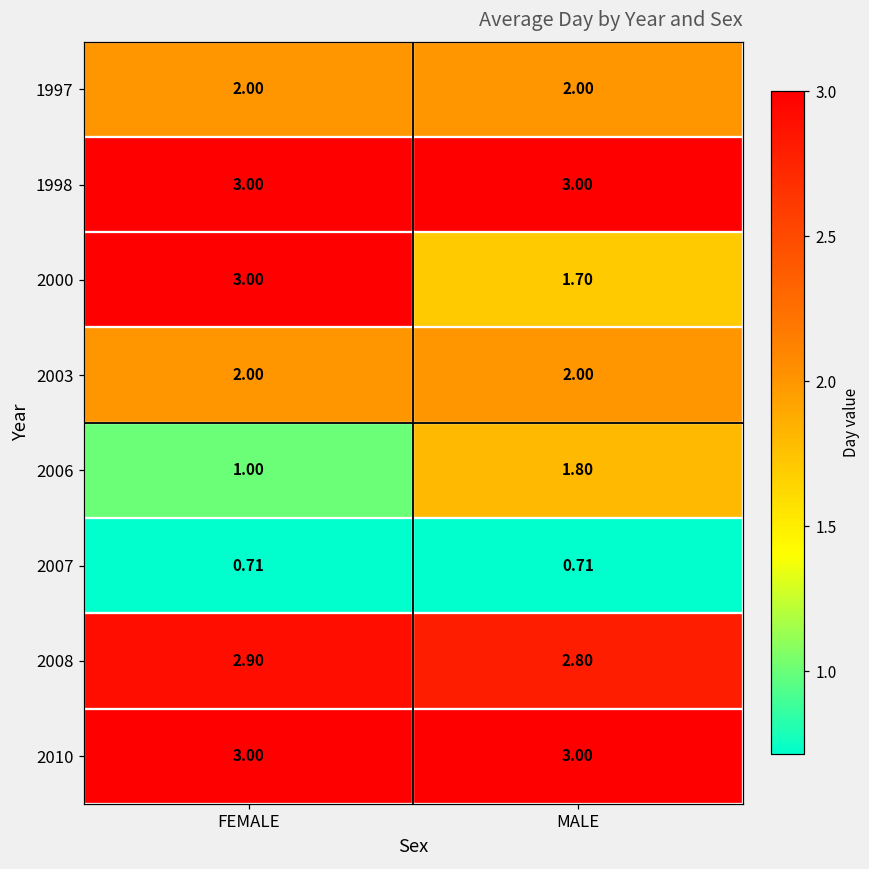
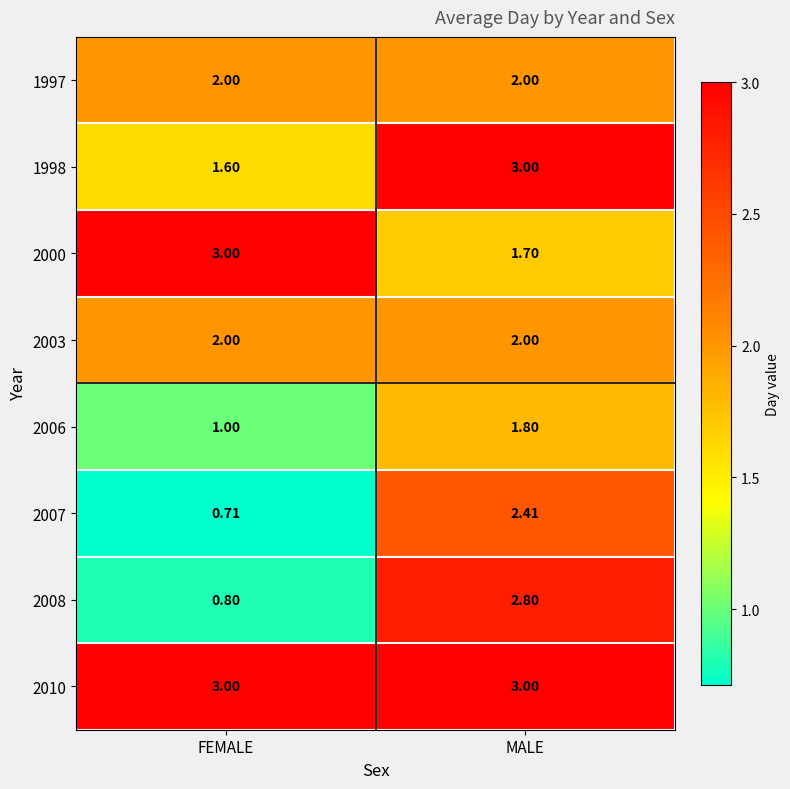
1998, FEMALE: 3.00 -> 1.60
2007, MALE: 0.71 -> 2.41
2008, FEMALE: 2.90 -> 0.80
